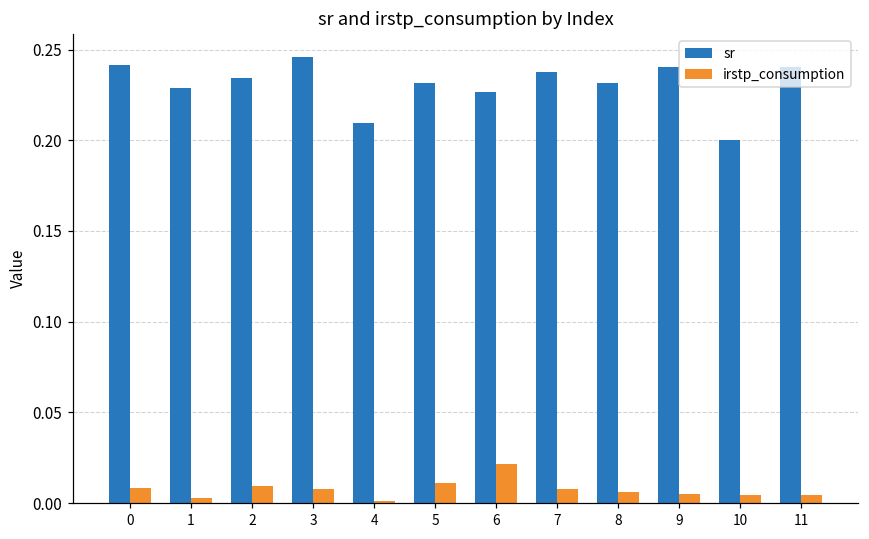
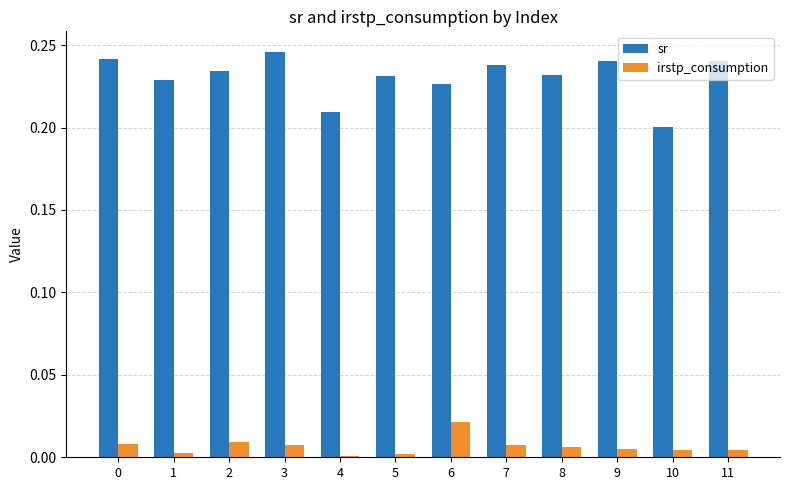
irstp_consumption, 5: 0.011 -> 0.002
